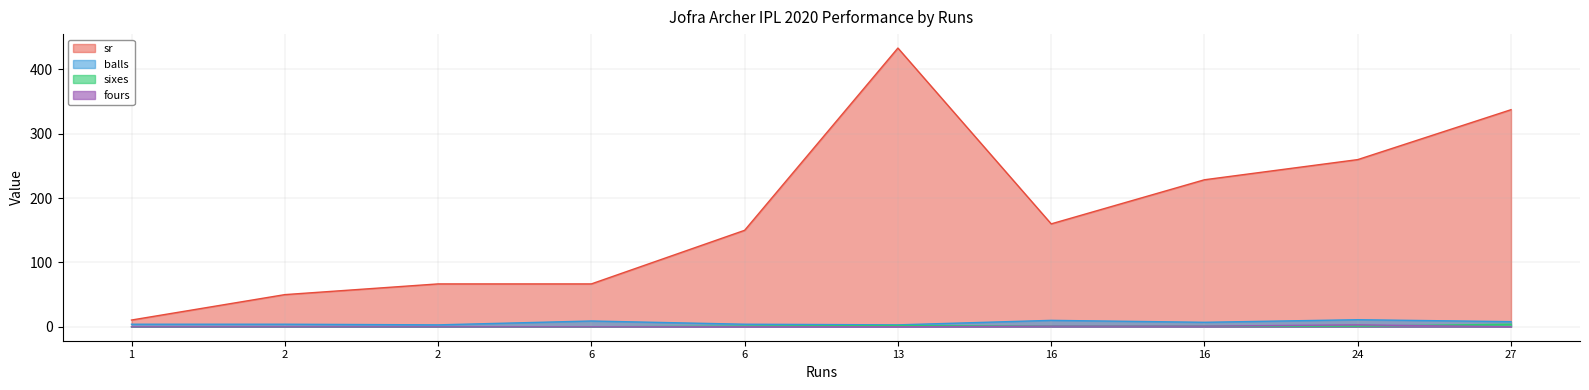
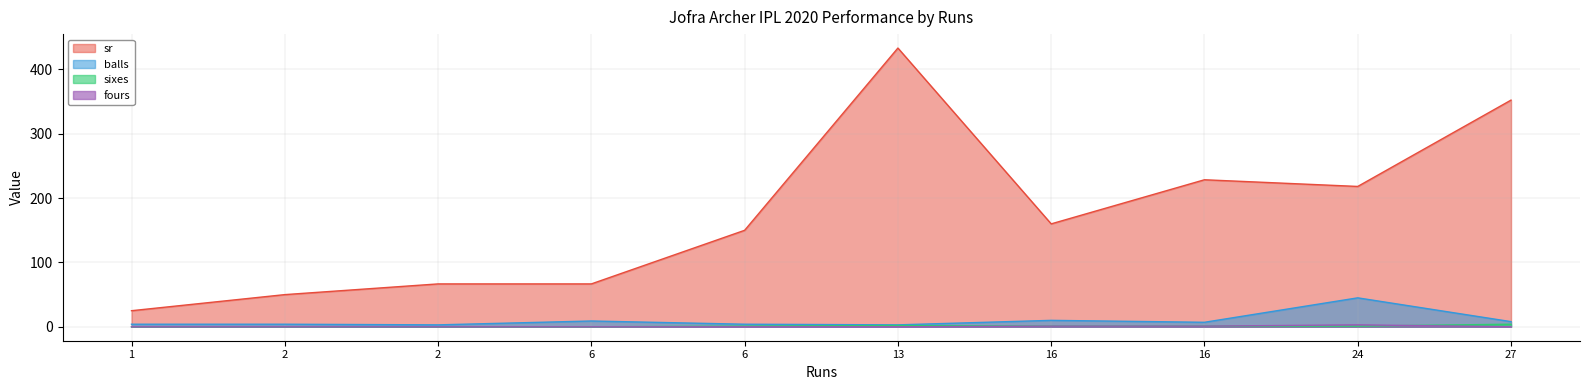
sr, 1: 10 -> 30
sr, 24: 260 -> 220
balls, 24: 10 -> 50
sr, 27: 340 -> 350
